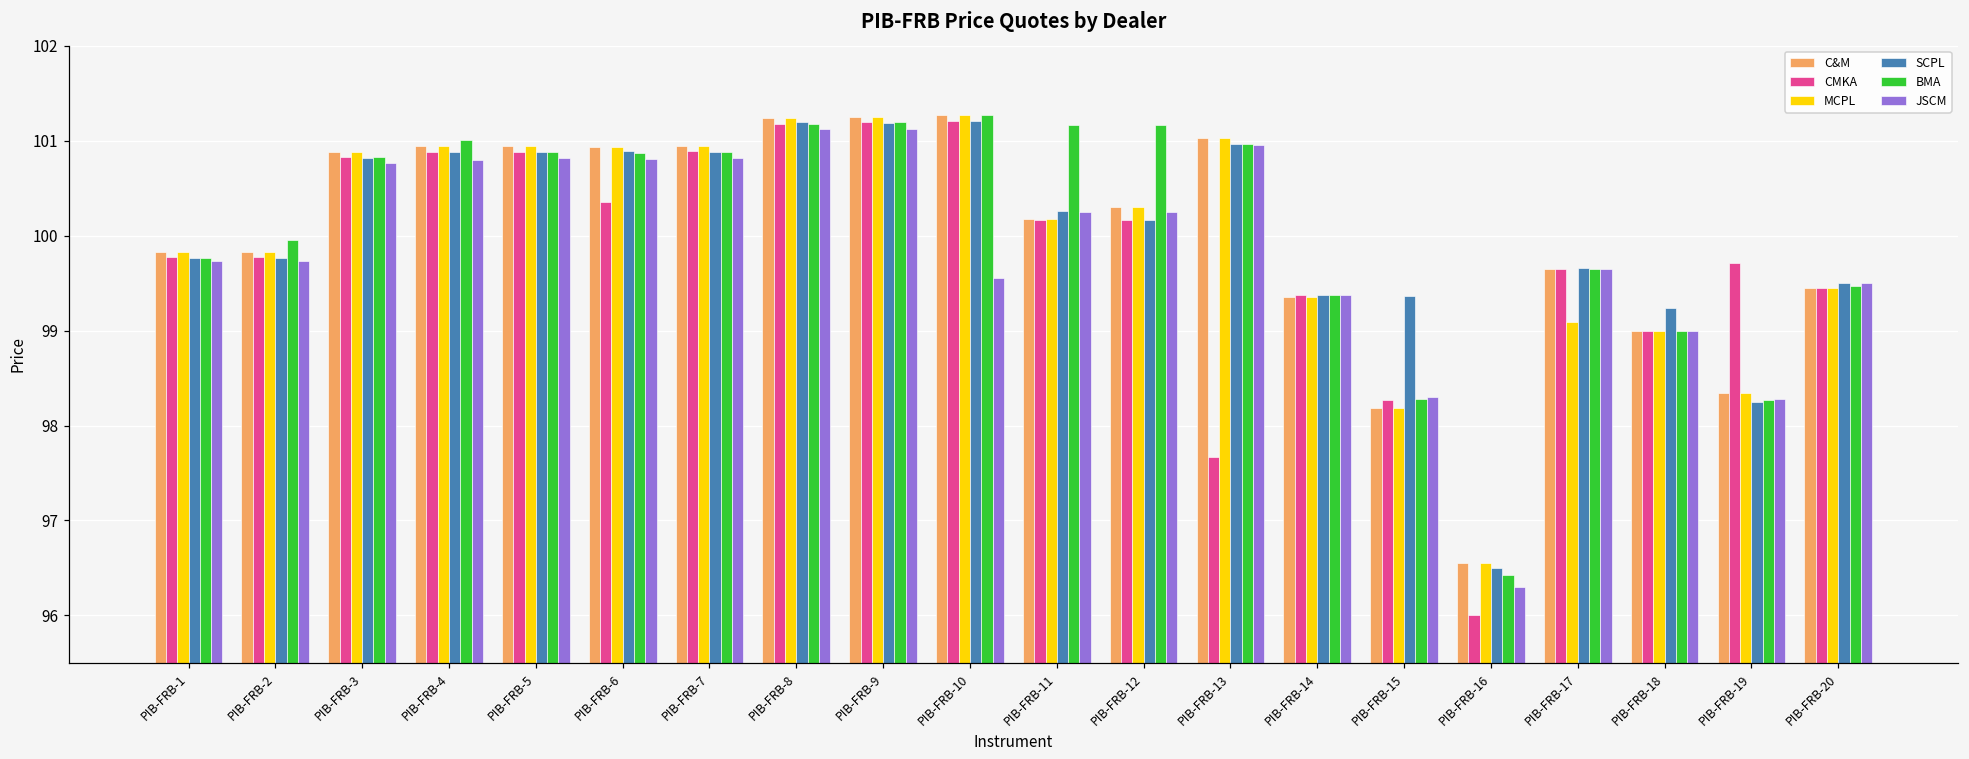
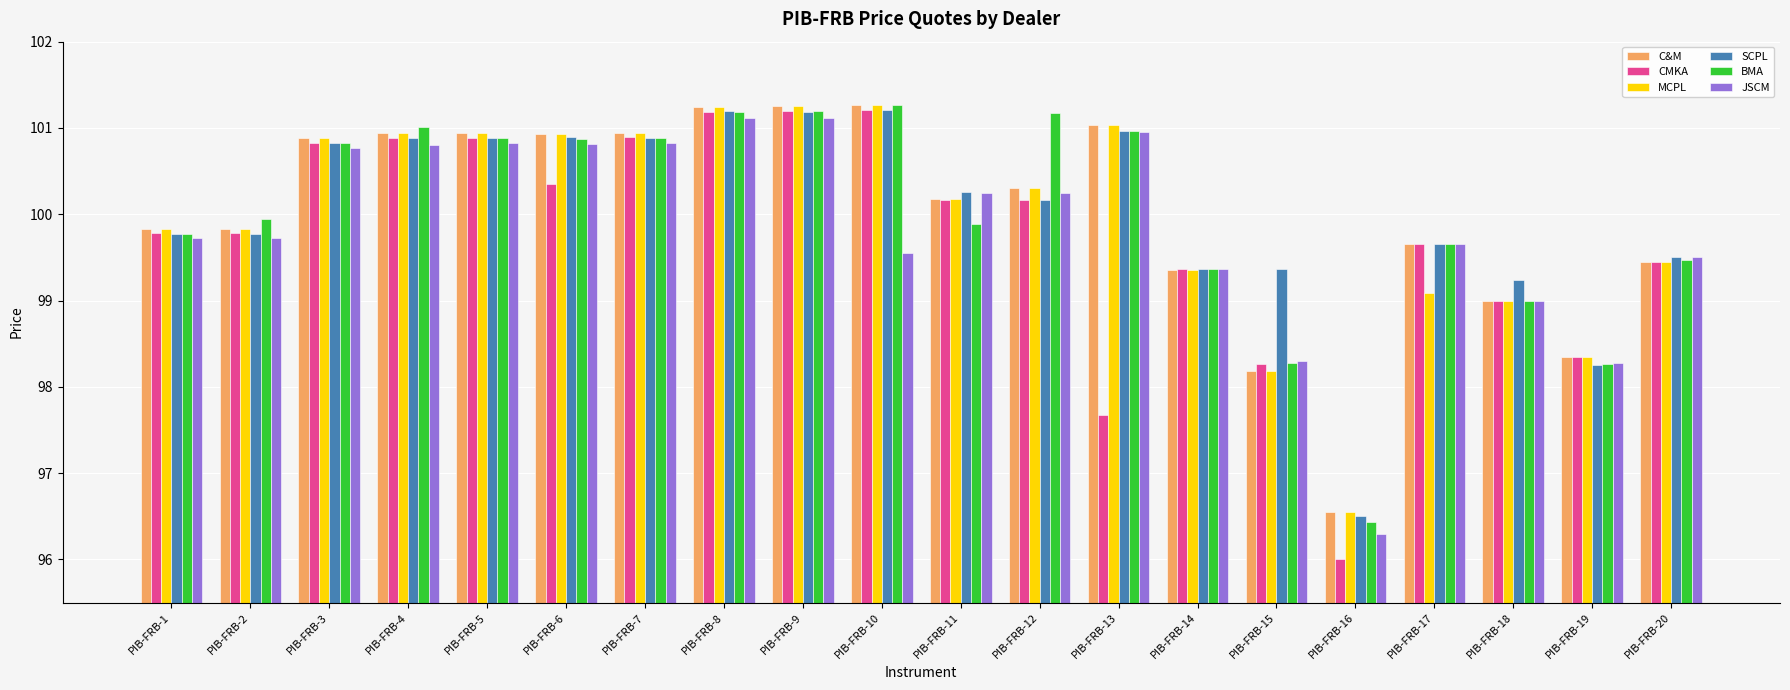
BMA, PIB-FRB-11: 101.2 -> 99.9
CMKA, PIB-FRB-19: 99.7 -> 98.3
